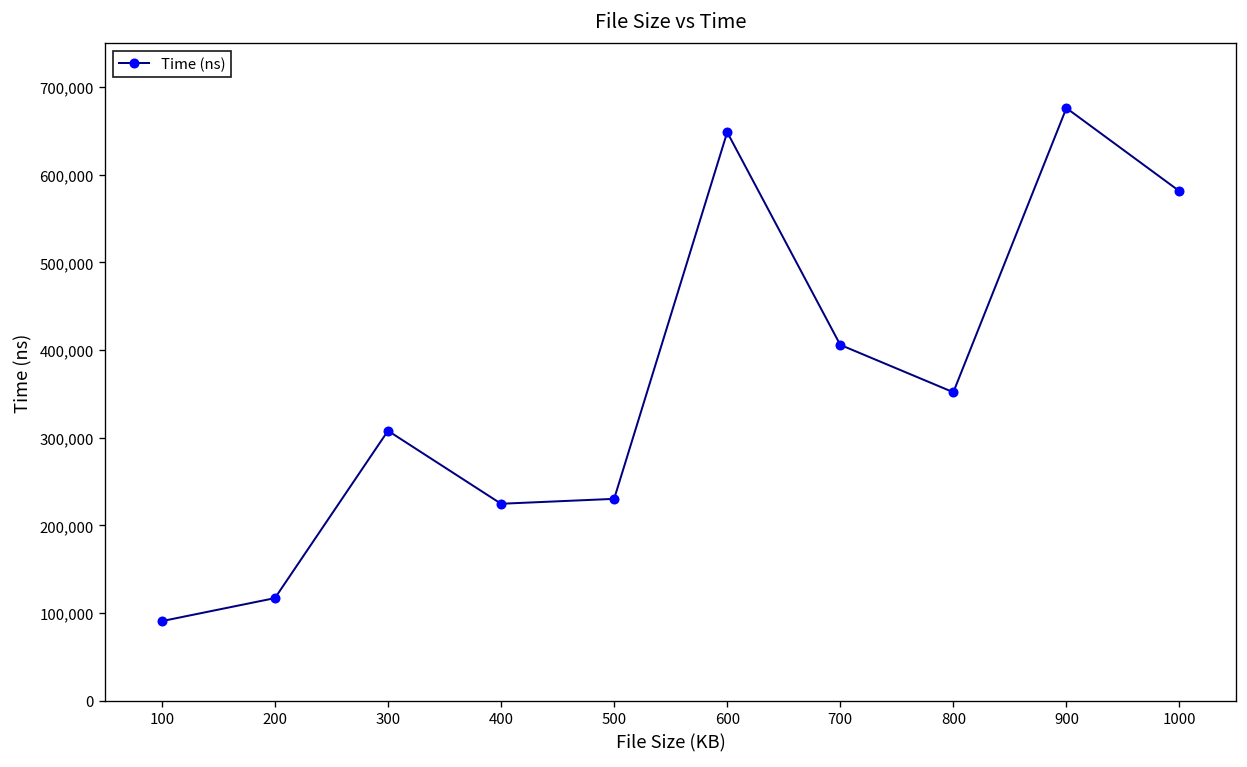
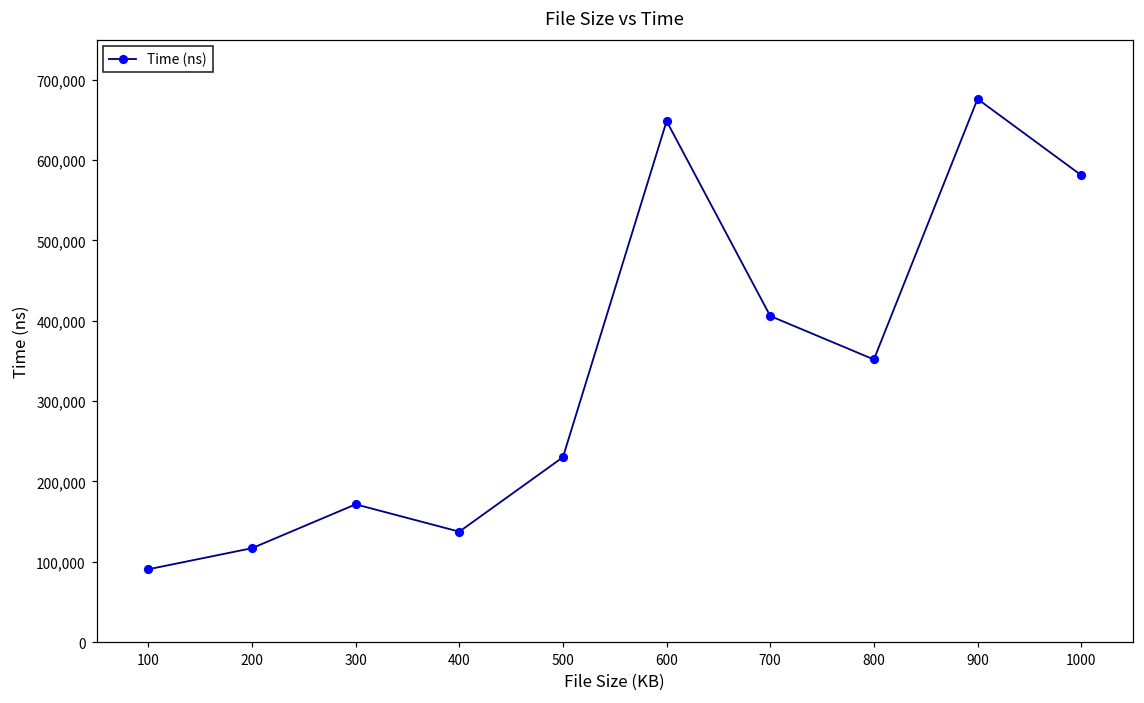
300: 310,000 -> 170,000
400: 220,000 -> 140,000
